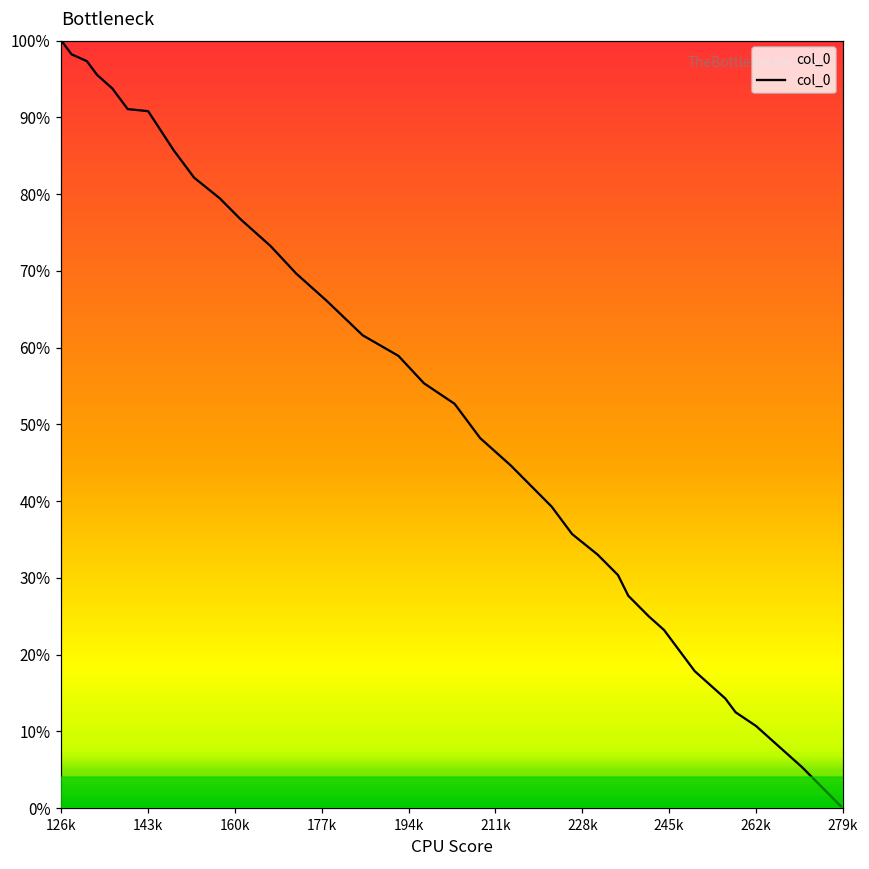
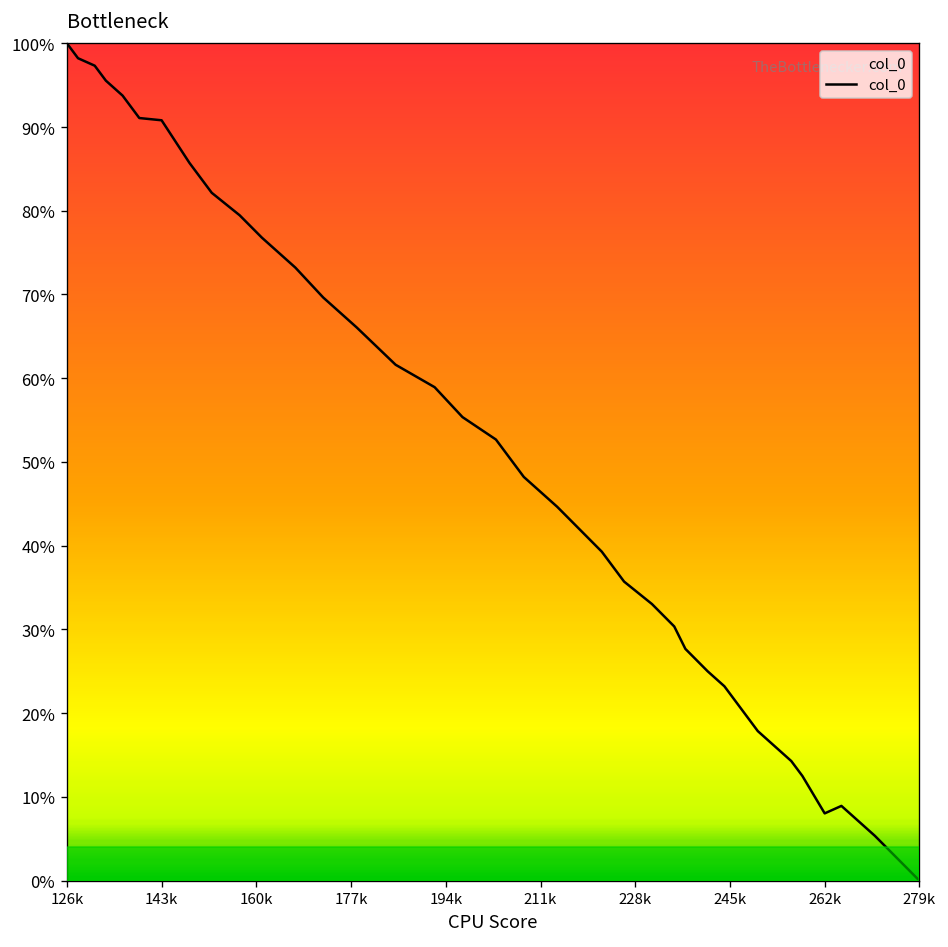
262k: 11% -> 8%
